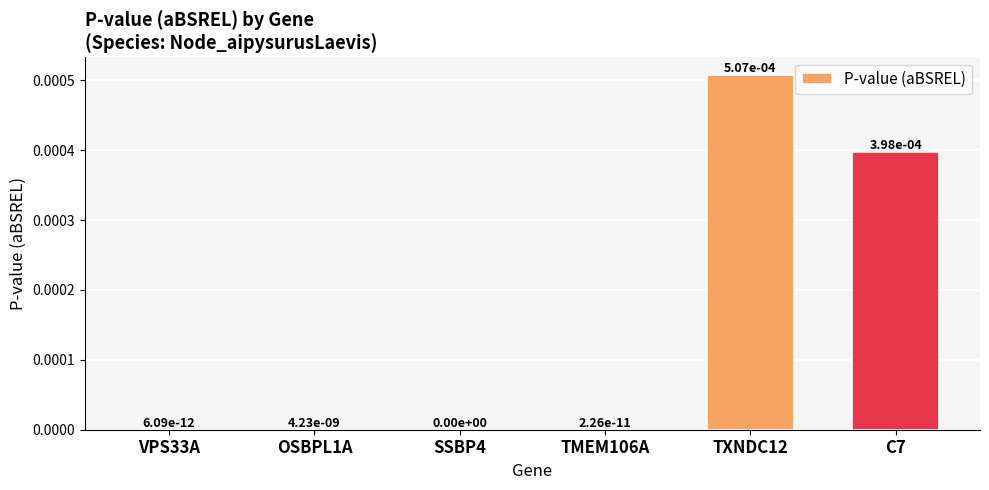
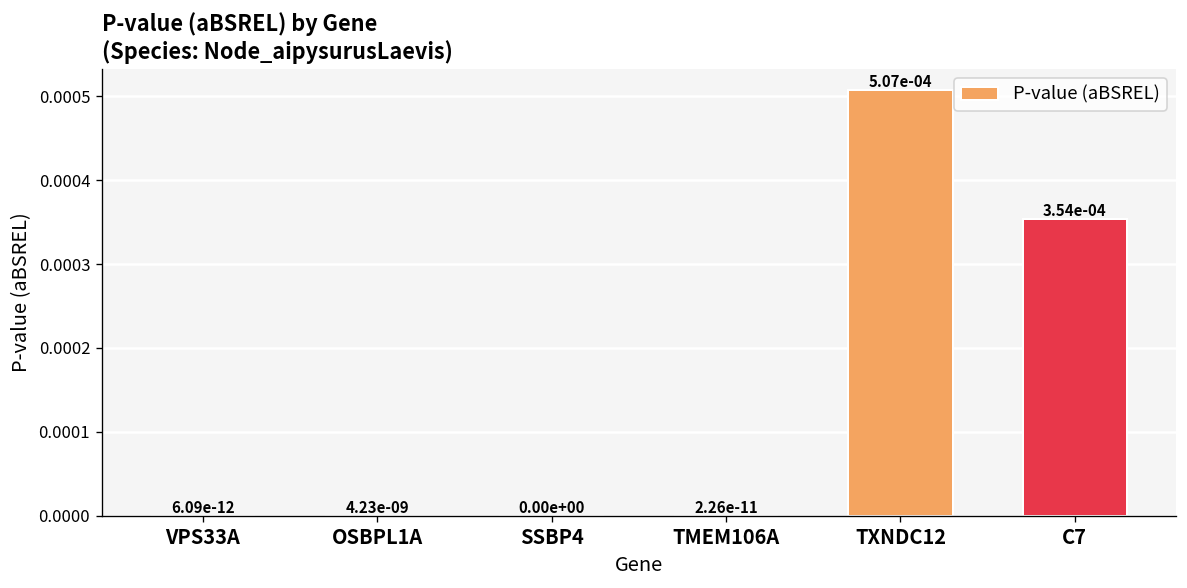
C7: 3.98e-04 -> 3.54e-04
